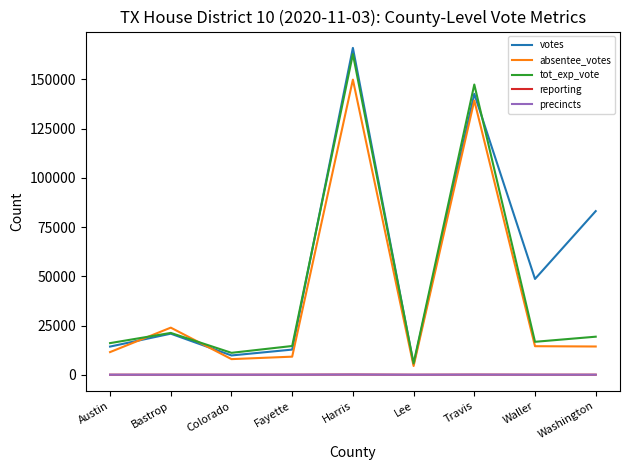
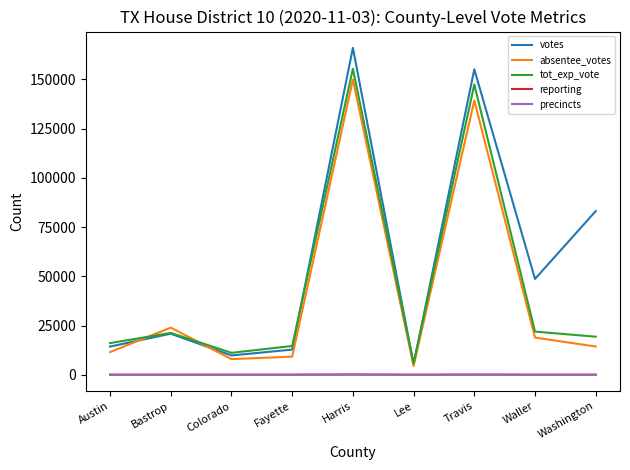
tot_exp_vote, Harris: 163000 -> 155000
votes, Travis: 143000 -> 155000
absentee_votes, Waller: 14000 -> 19000
tot_exp_vote, Waller: 17000 -> 22000
